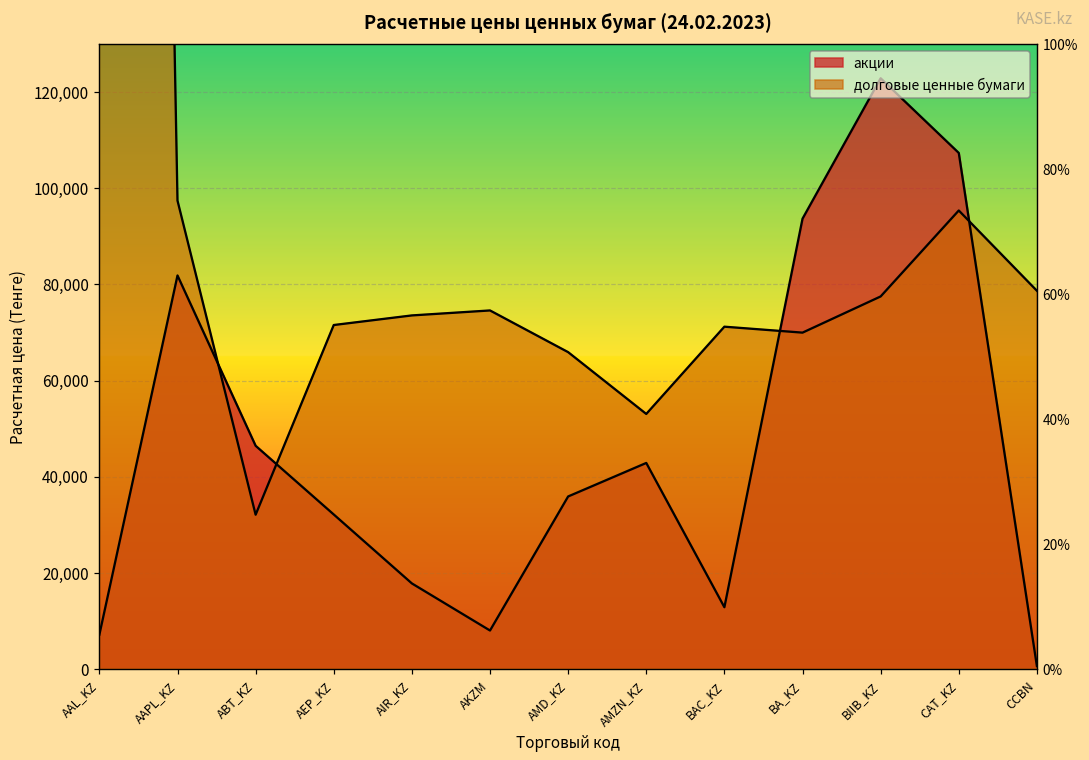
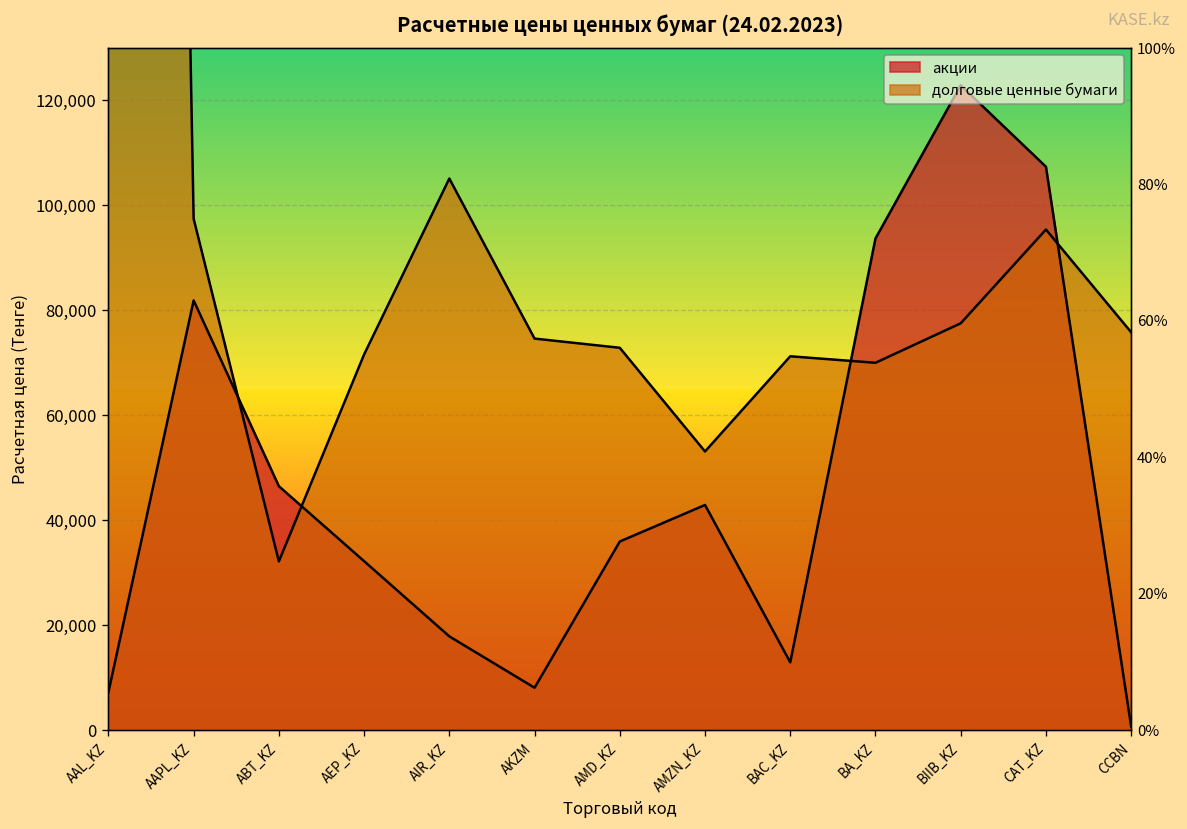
долговые ценные бумаги, AIR_KZ: 74,000 -> 105,000
долговые ценные бумаги, AMD_KZ: 66,000 -> 73,000
долговые ценные бумаги, CCBN: 79,000 -> 76,000
